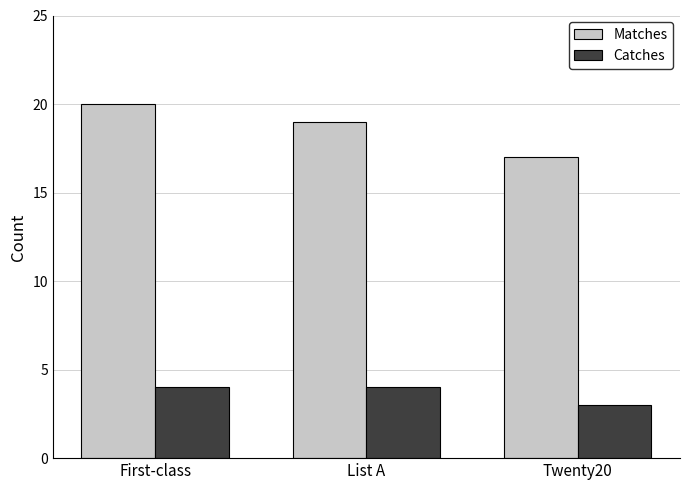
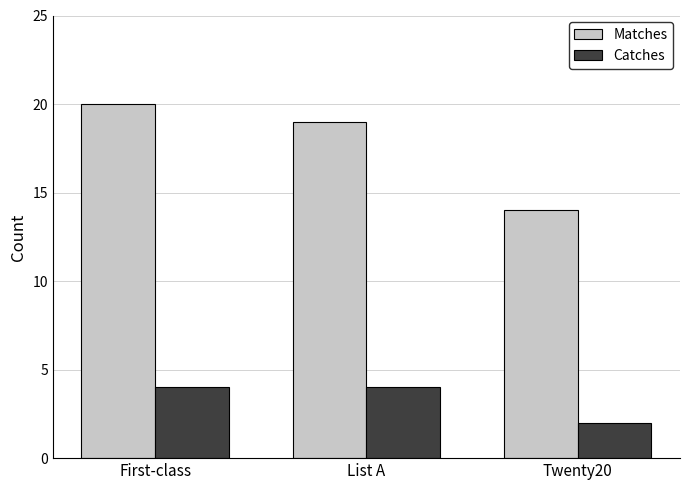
Matches, Twenty20: 17 -> 14
Catches, Twenty20: 3 -> 2
